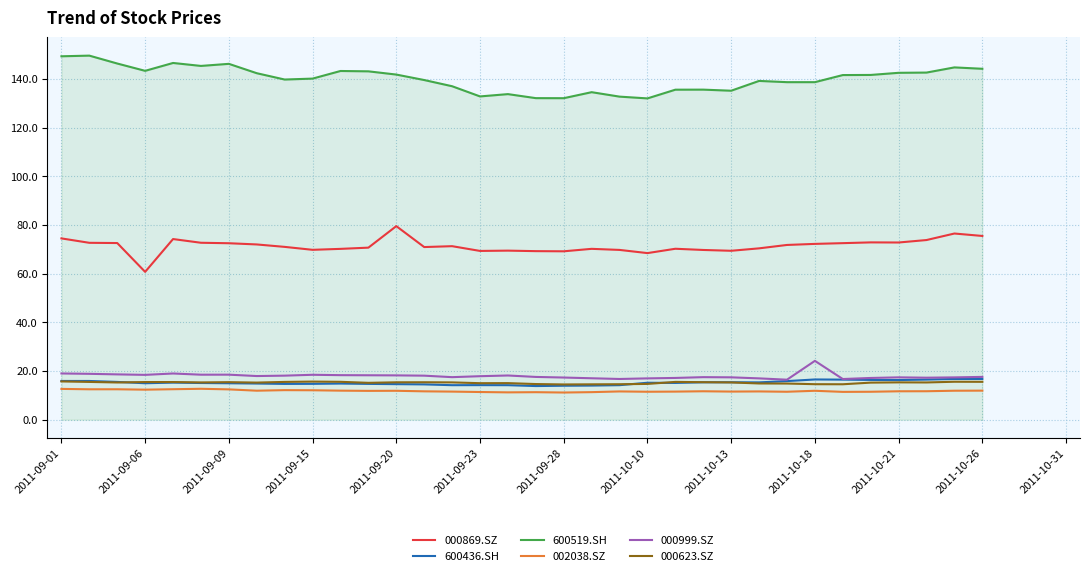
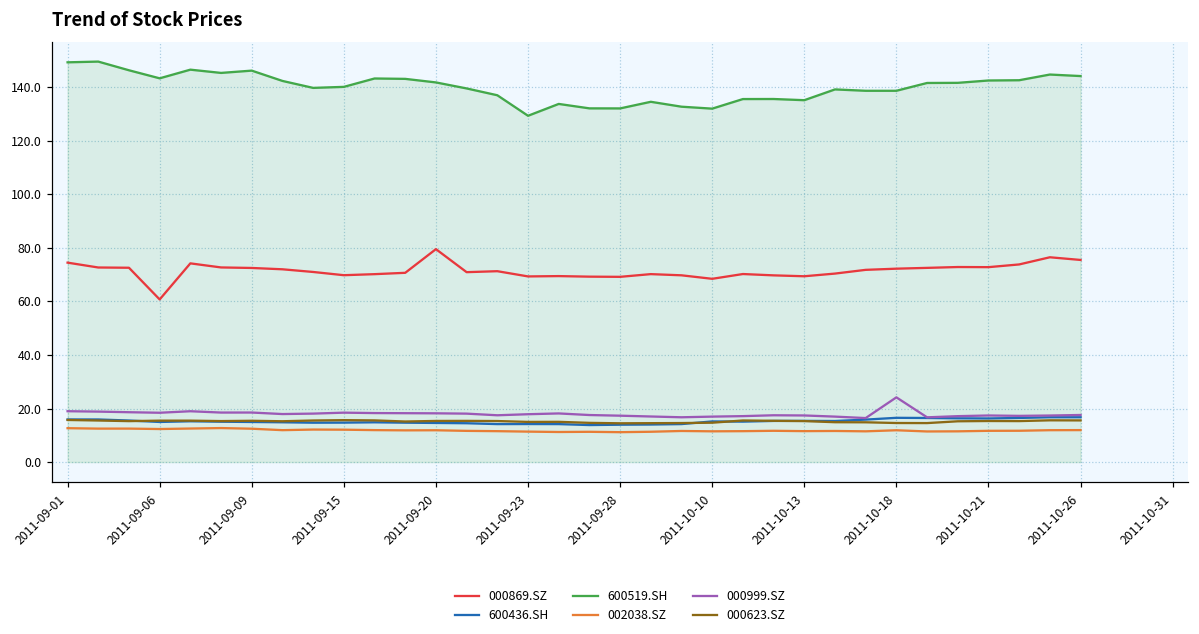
600519.SH, 2011-09-23: 133 -> 129
